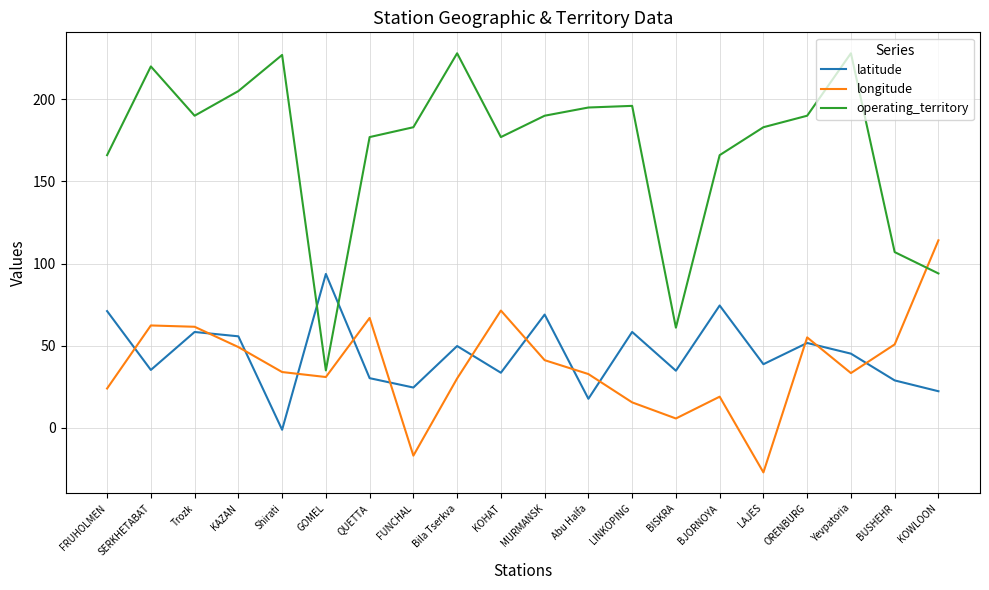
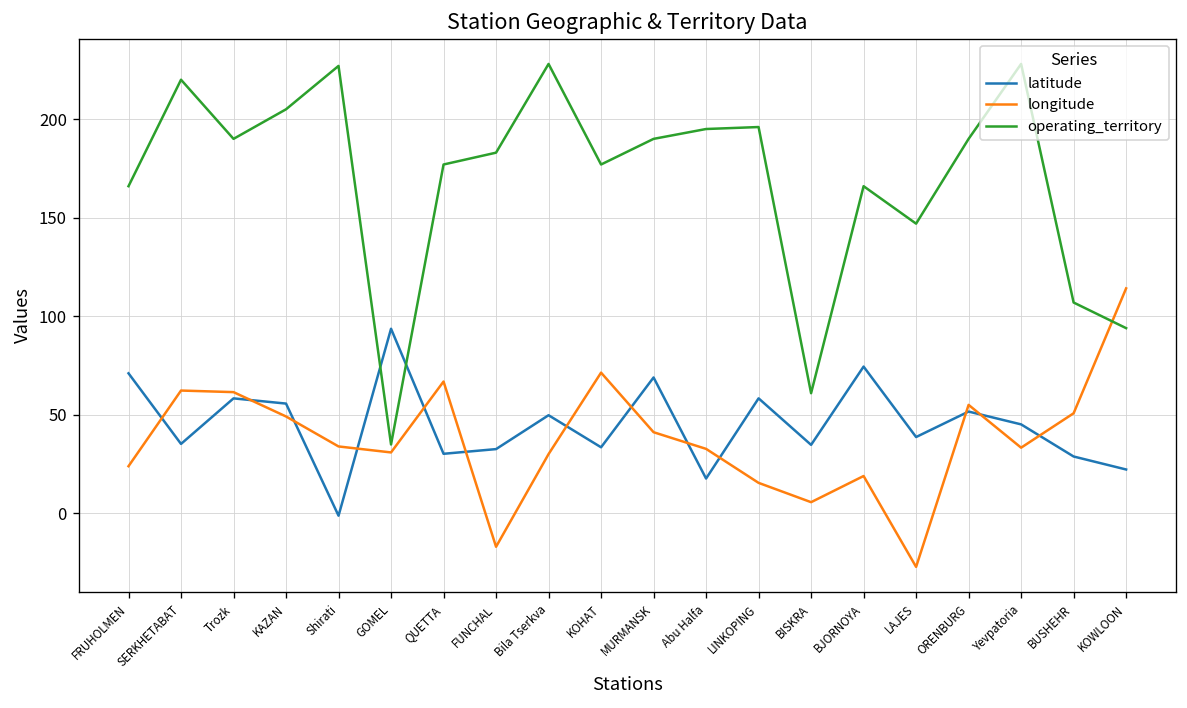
latitude, FUNCHAL: 25 -> 33
operating_territory, LAJES: 183 -> 147
